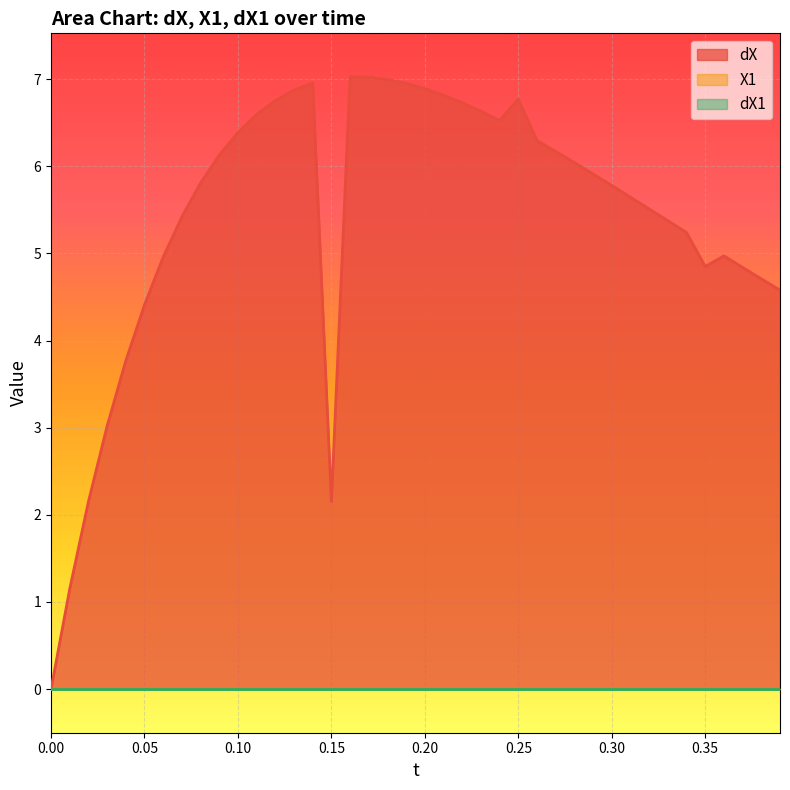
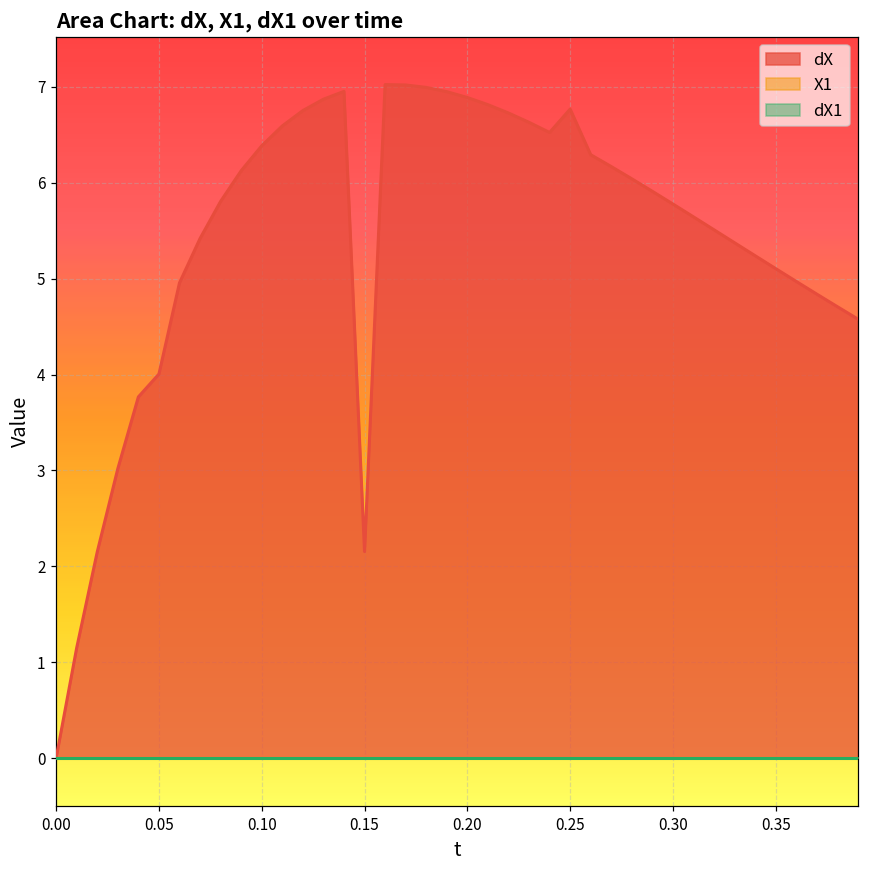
dX, 0.05: 4.4 -> 4.0
dX, 0.35: 4.8 -> 5.1
